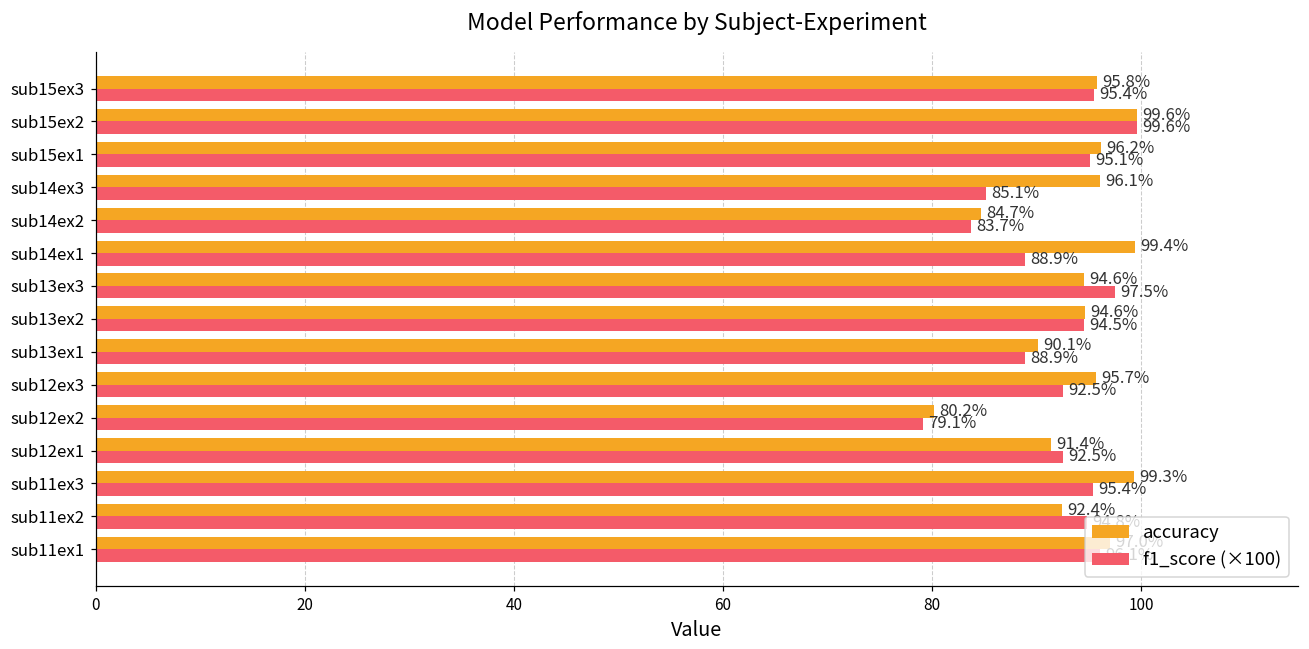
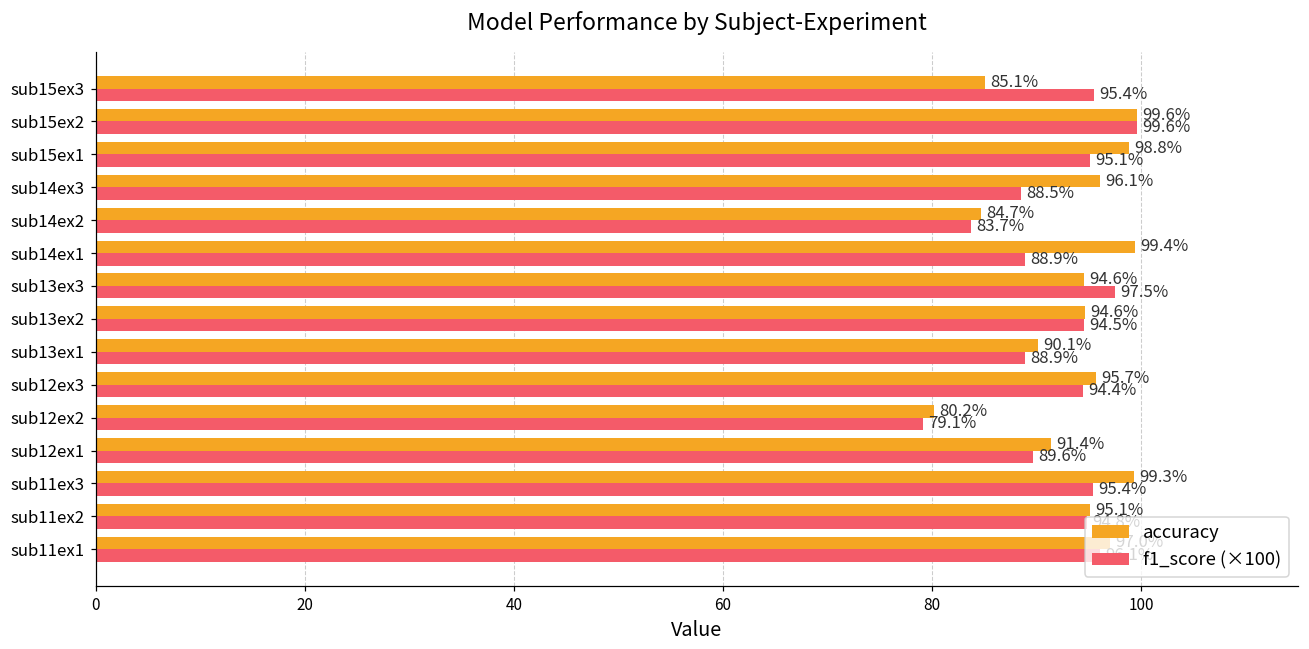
accuracy, sub15ex3: 95.8% -> 85.1%
accuracy, sub15ex1: 96.2% -> 98.8%
f1_score (×100), sub14ex3: 85.1% -> 88.5%
f1_score (×100), sub12ex3: 92.5% -> 94.4%
f1_score (×100), sub12ex1: 92.5% -> 89.6%
accuracy, sub11ex2: 92 -> 95
